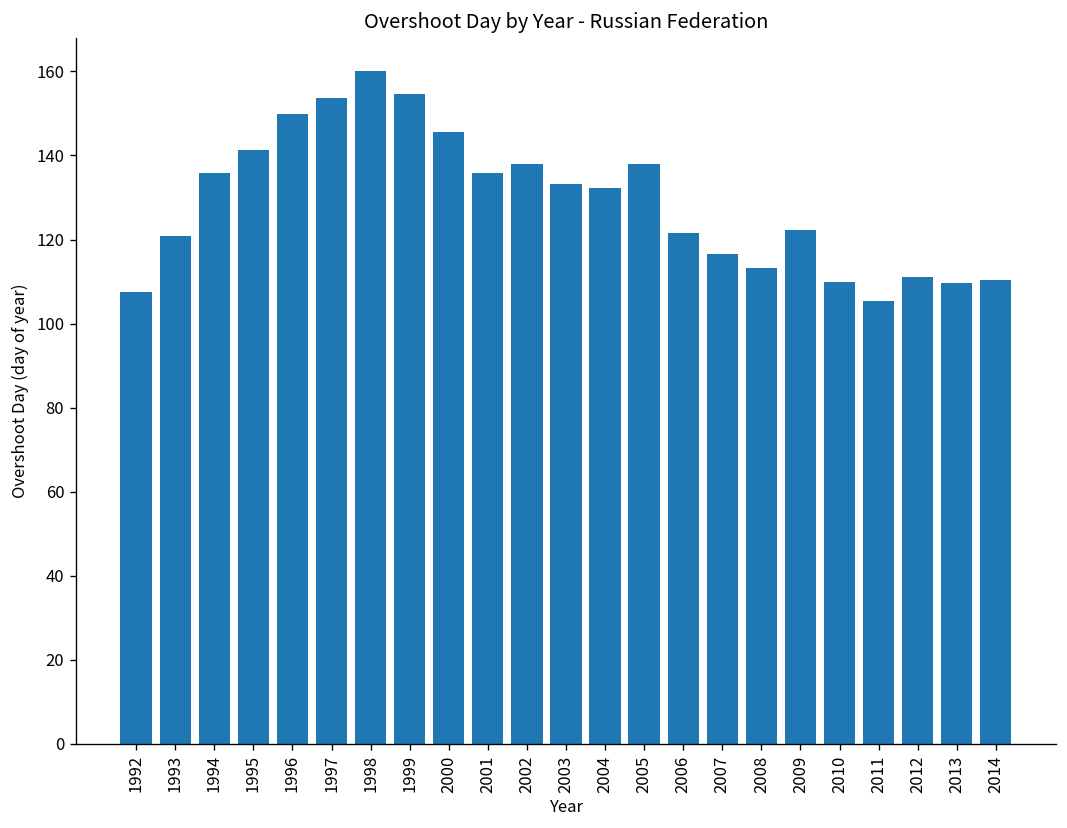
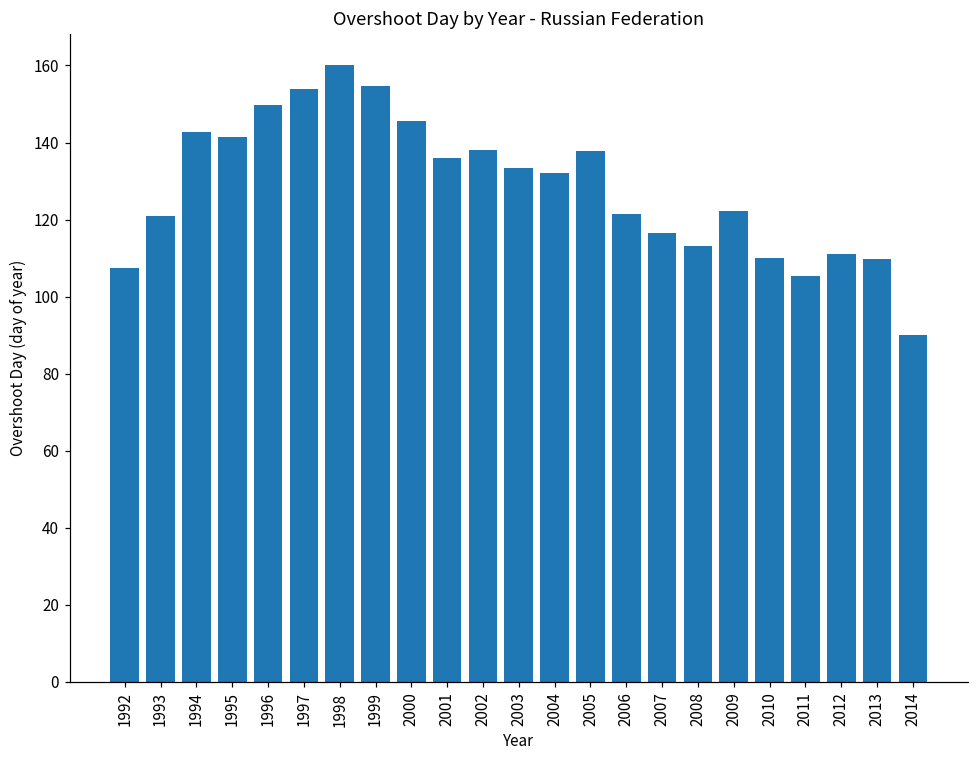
1994: 136 -> 143
2014: 110 -> 90
